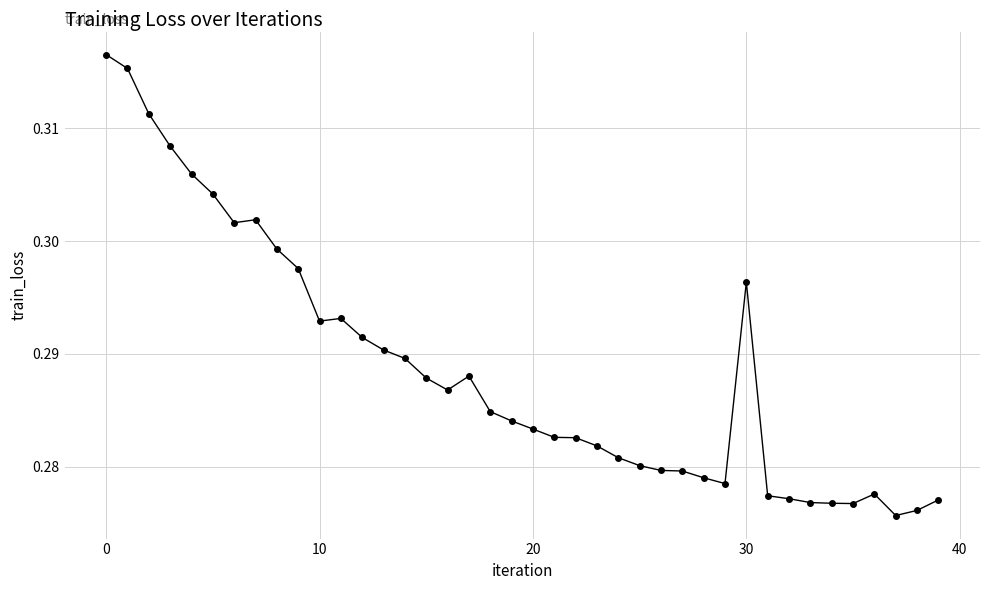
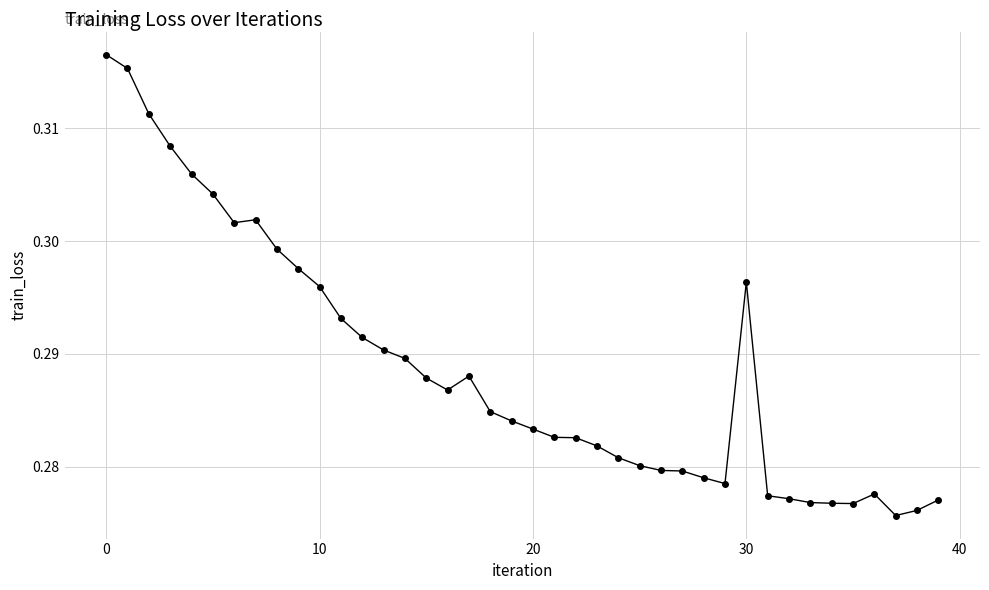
10: 0.2929 -> 0.2960
